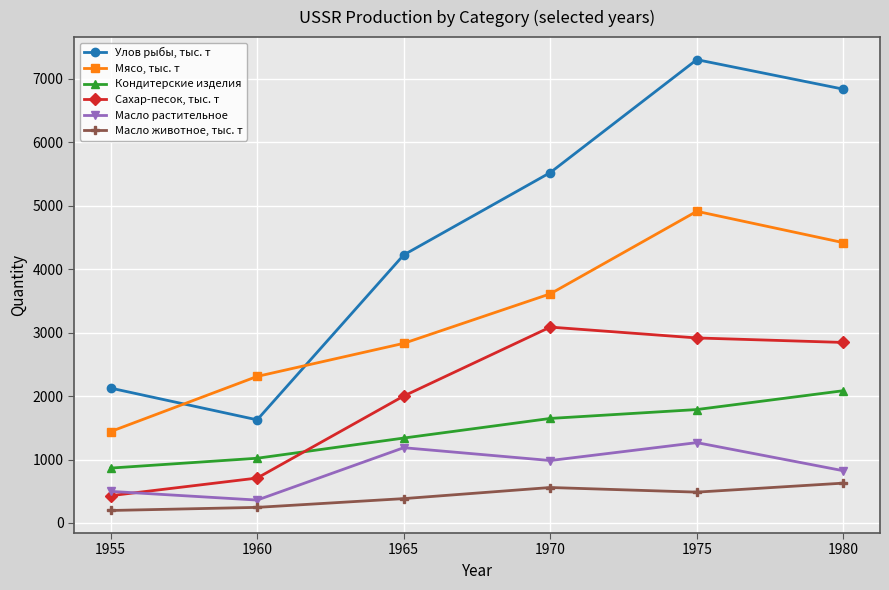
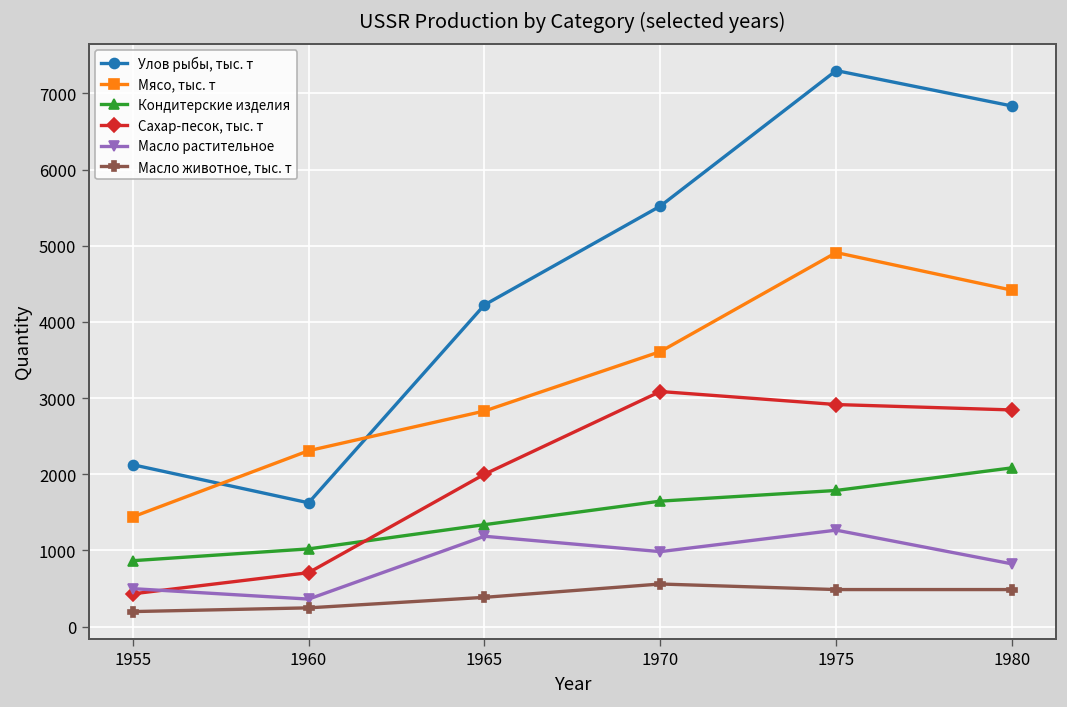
Масло животное, тыс. т, 1980: 600 -> 500
